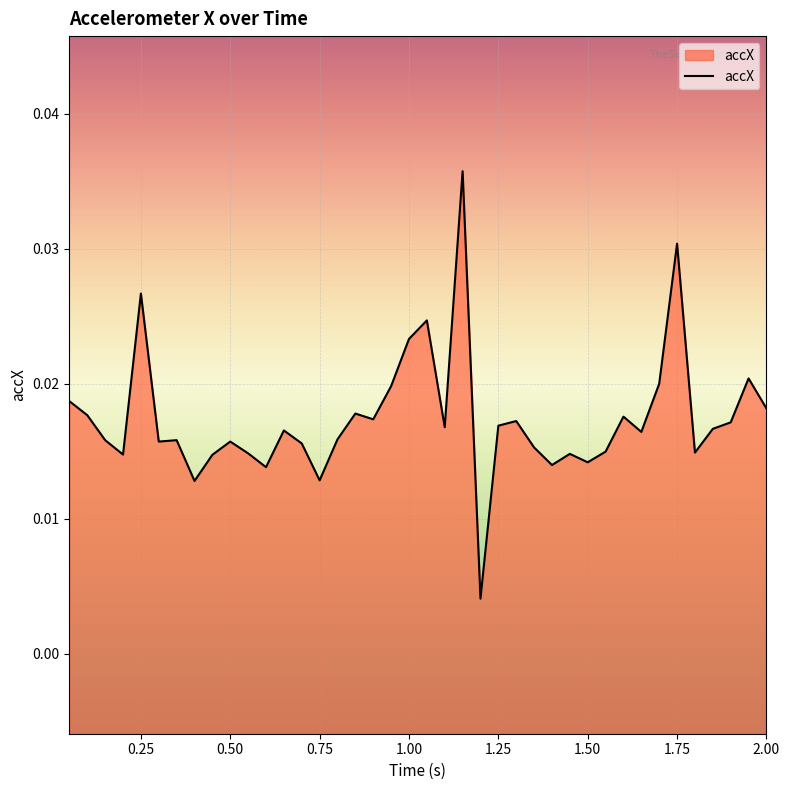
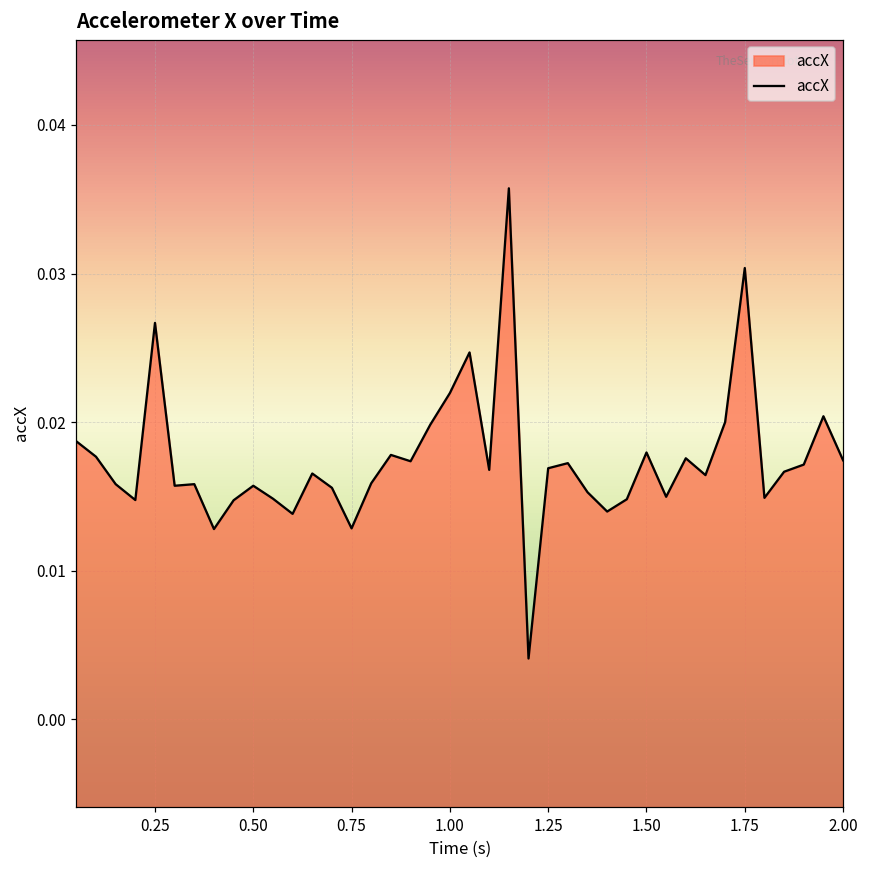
1.00: 0.0233 -> 0.0220
1.50: 0.0142 -> 0.0180
2.00: 0.0182 -> 0.0174
